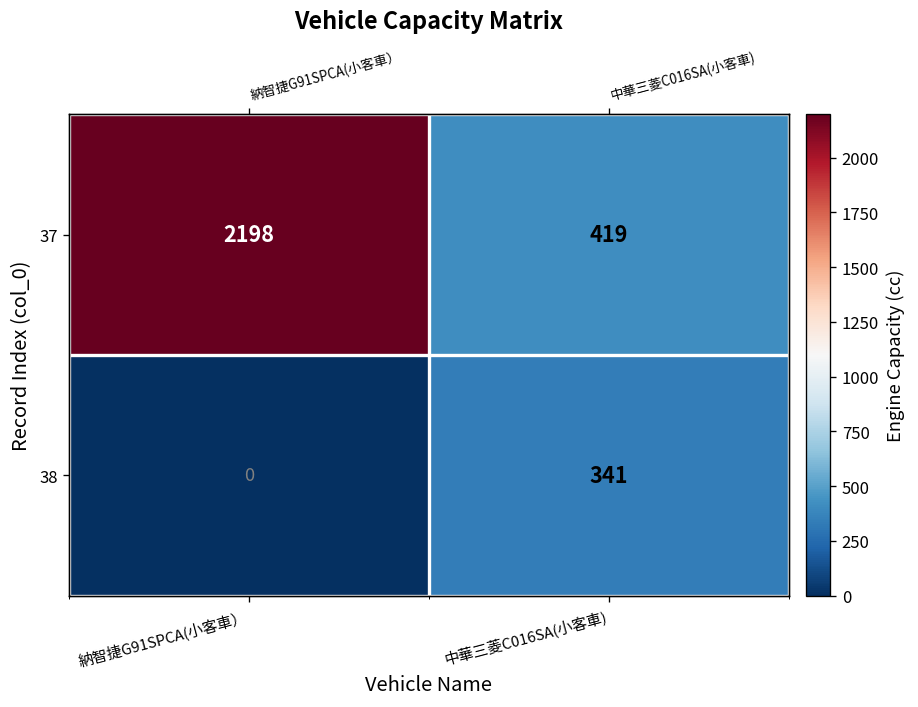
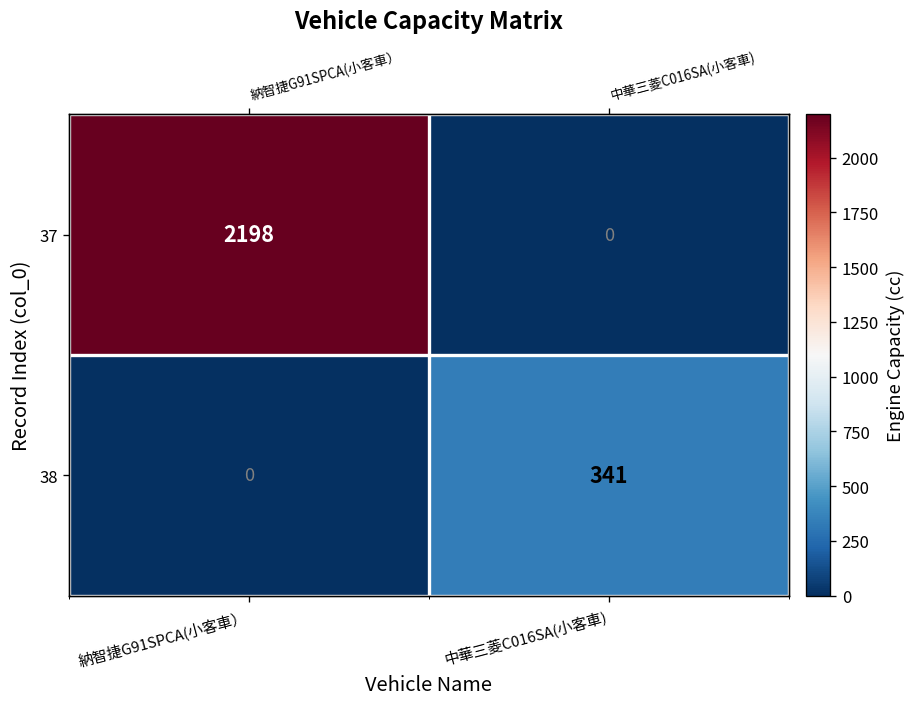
37, 中華三菱C016SA(小客車): 419 -> 0
